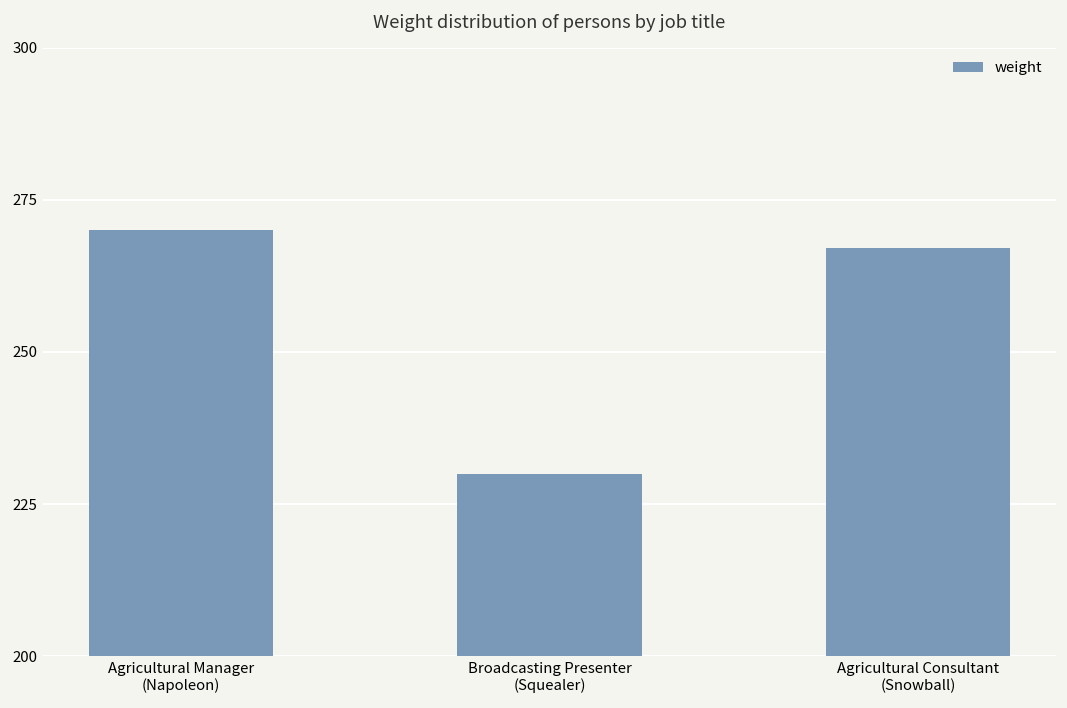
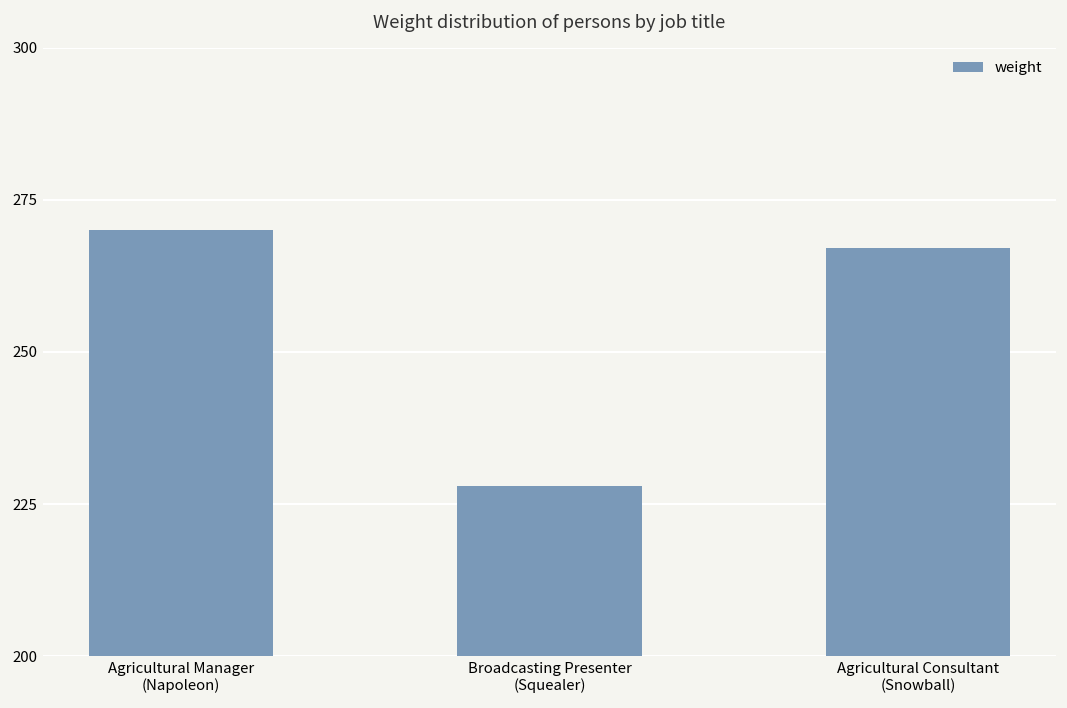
Broadcasting Presenter (Squealer): 230 -> 228
